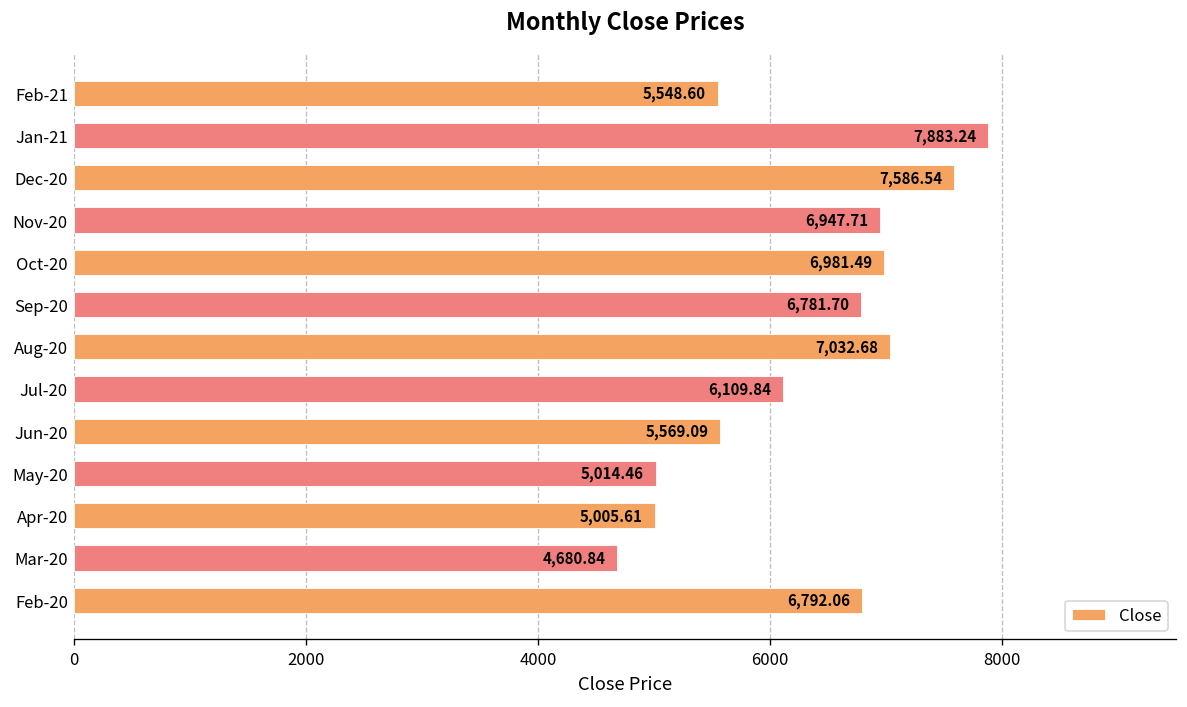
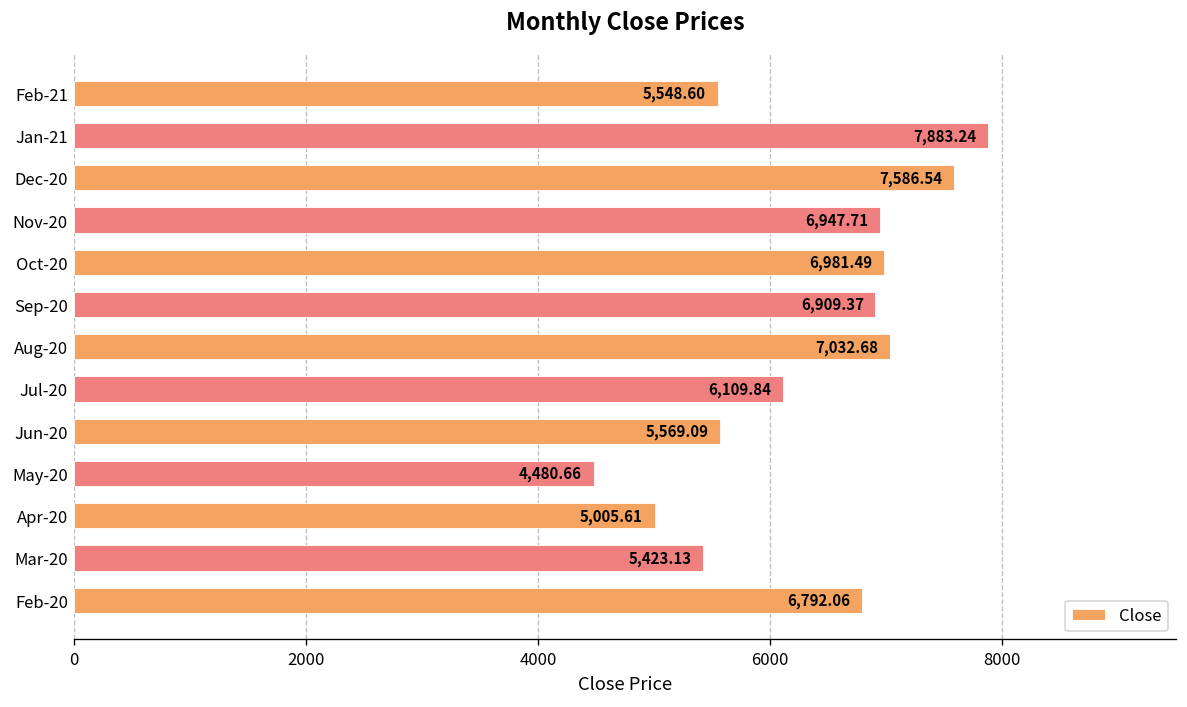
Sep-20: 6,781.70 -> 6,909.37
May-20: 5,014.46 -> 4,480.66
Mar-20: 4,680.84 -> 5,423.13
